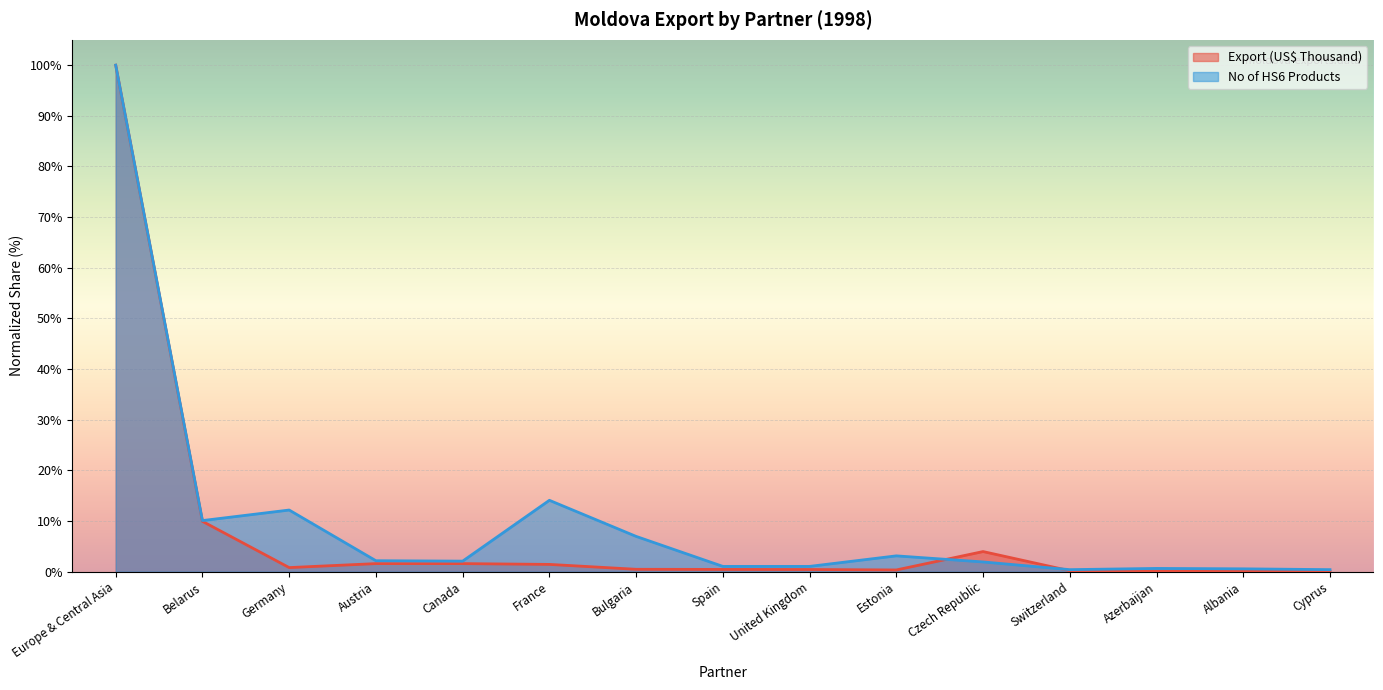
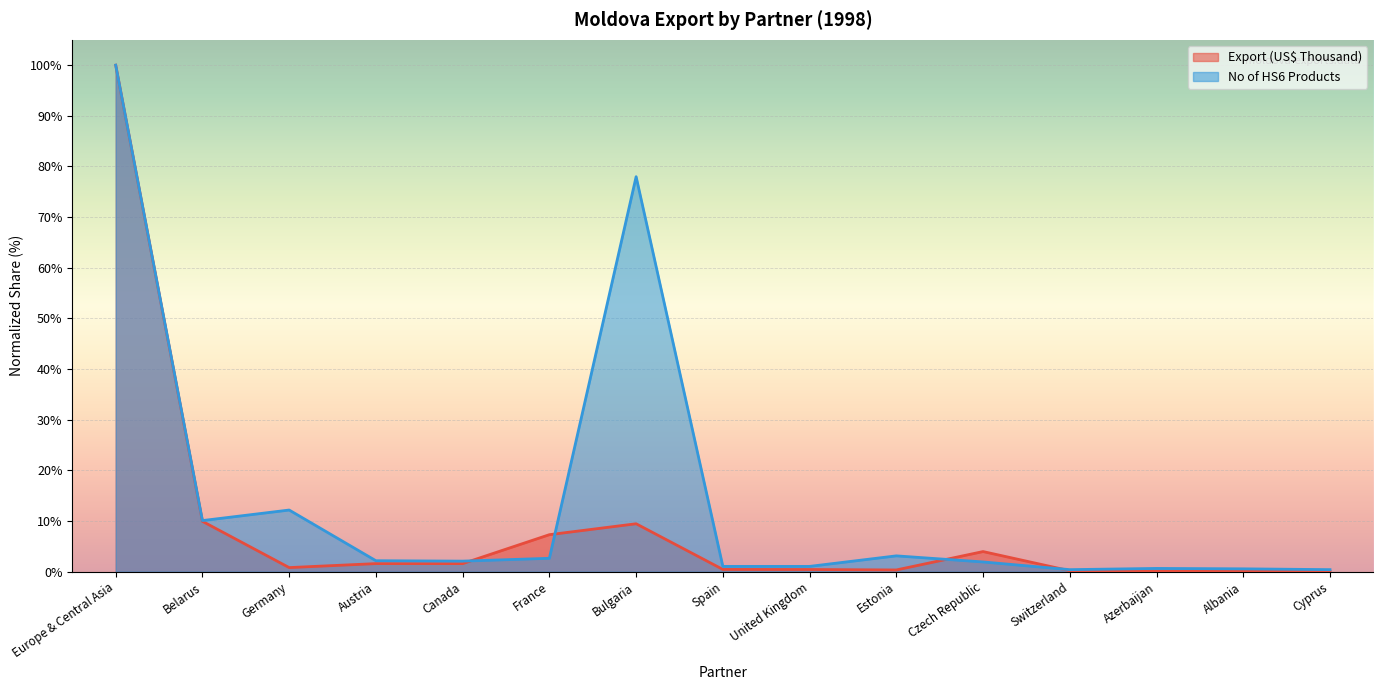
Export (US$ Thousand), France: 1% -> 7%
No of HS6 Products, France: 14% -> 3%
Export (US$ Thousand), Bulgaria: 0% -> 9%
No of HS6 Products, Bulgaria: 7% -> 78%
